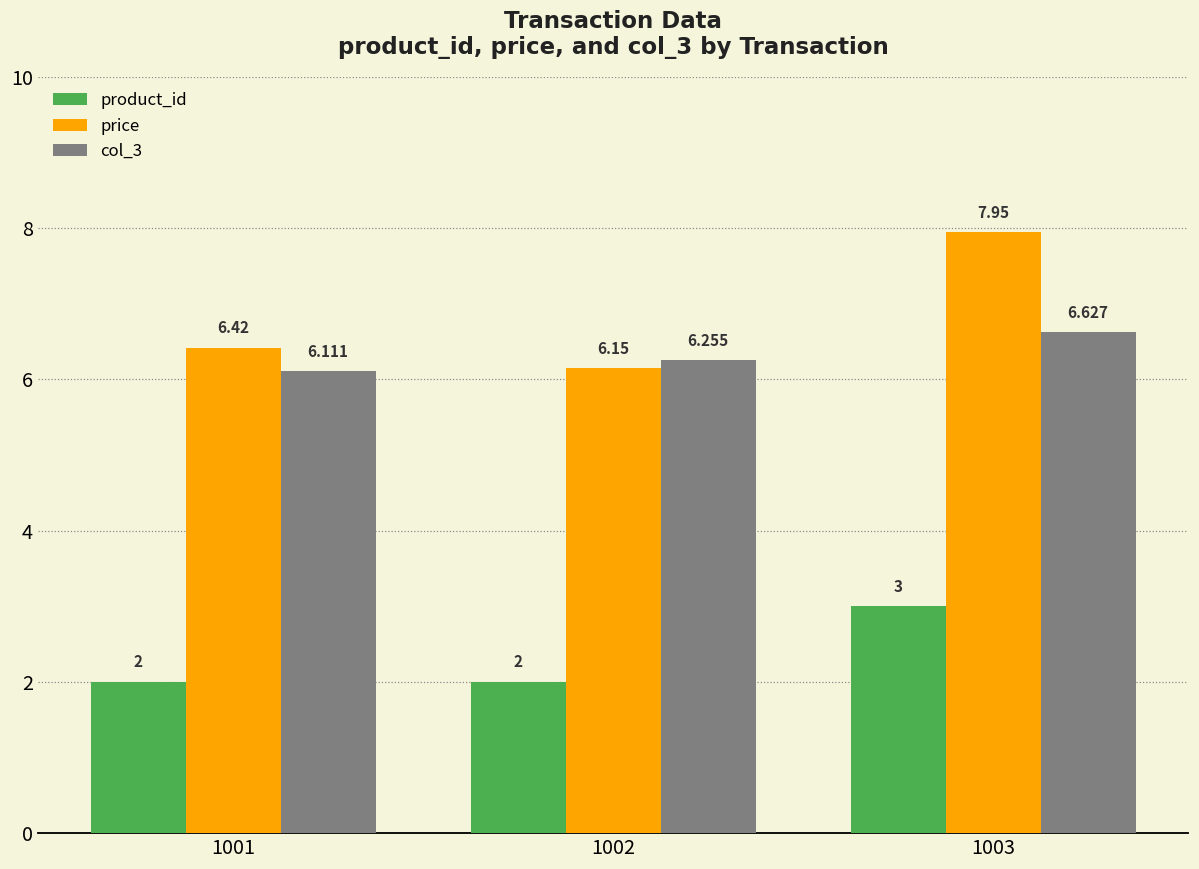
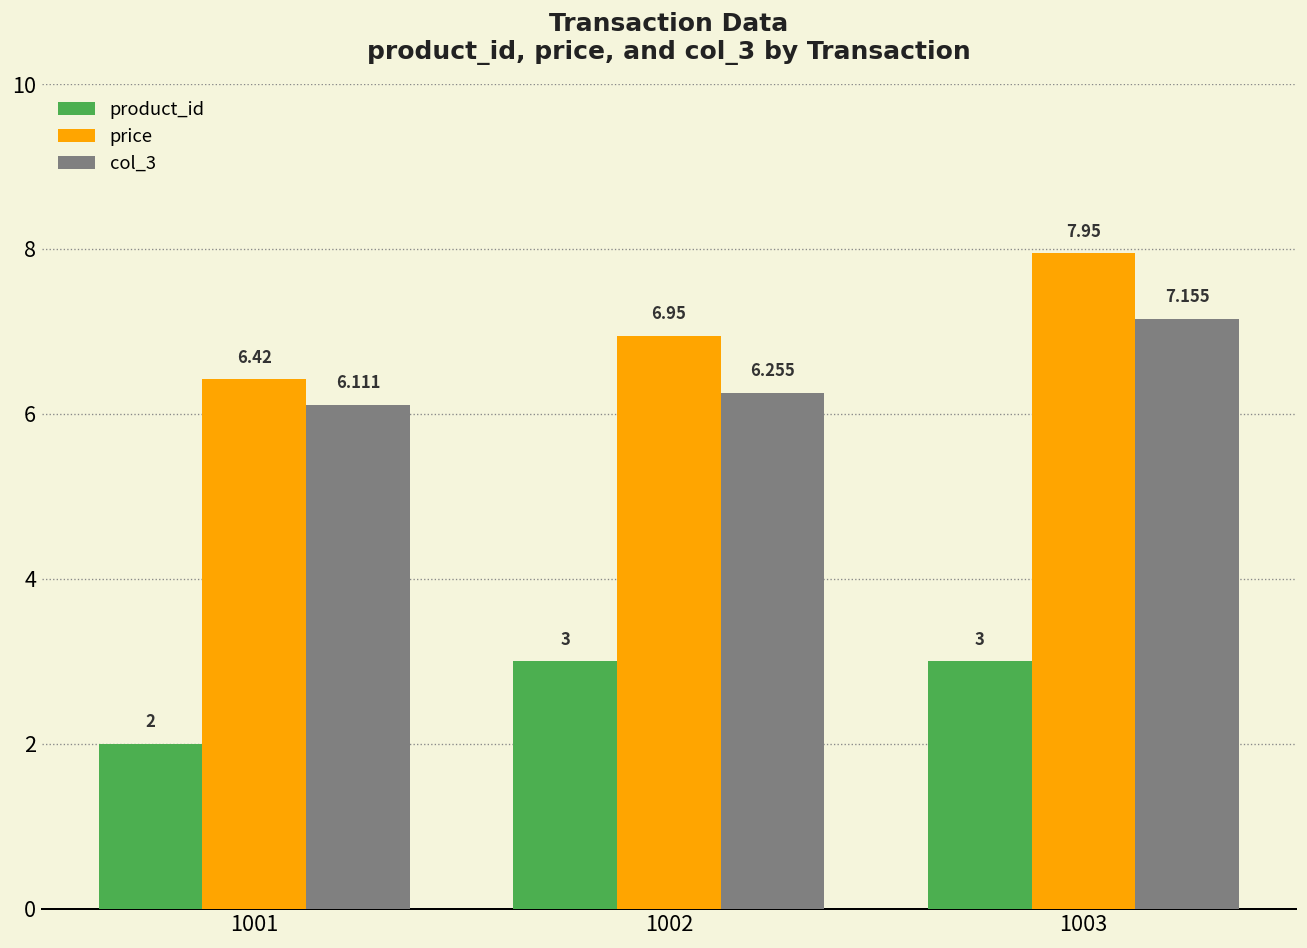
product_id, 1002: 2 -> 3
price, 1002: 6.15 -> 6.95
col_3, 1003: 6.627 -> 7.155
